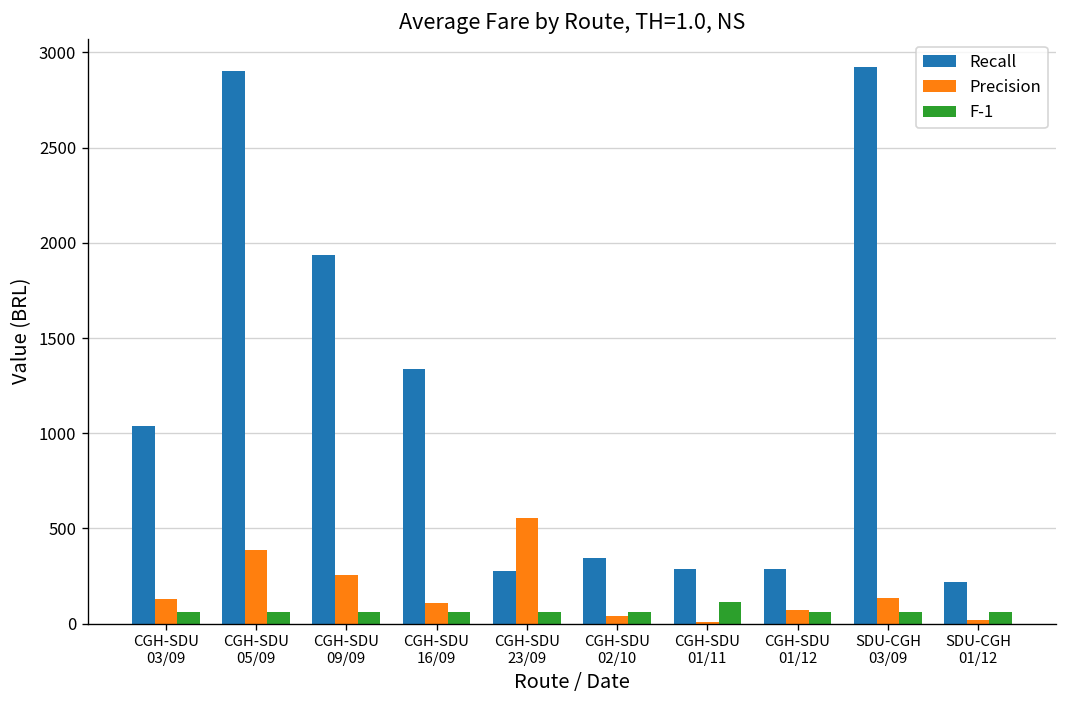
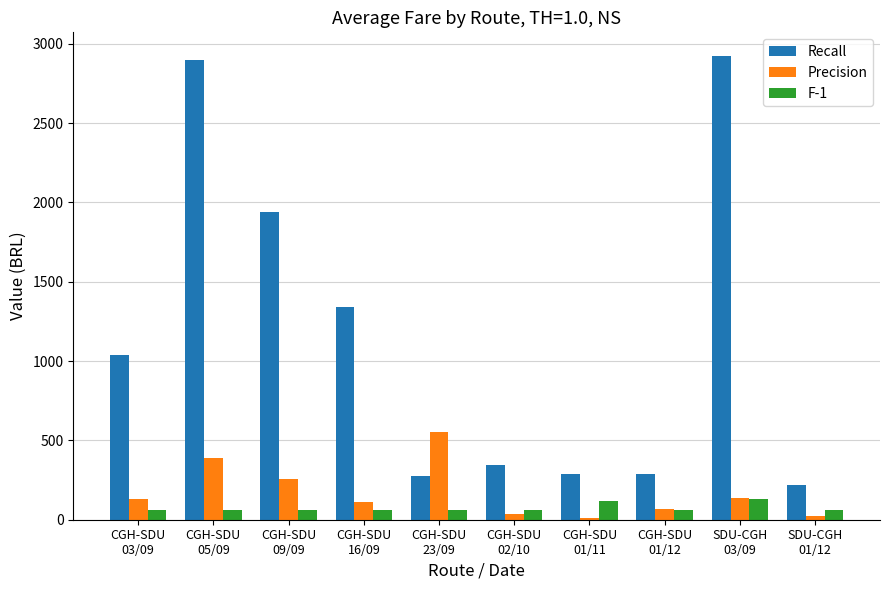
F-1, SDU-CGH 03/09: 60 -> 130
